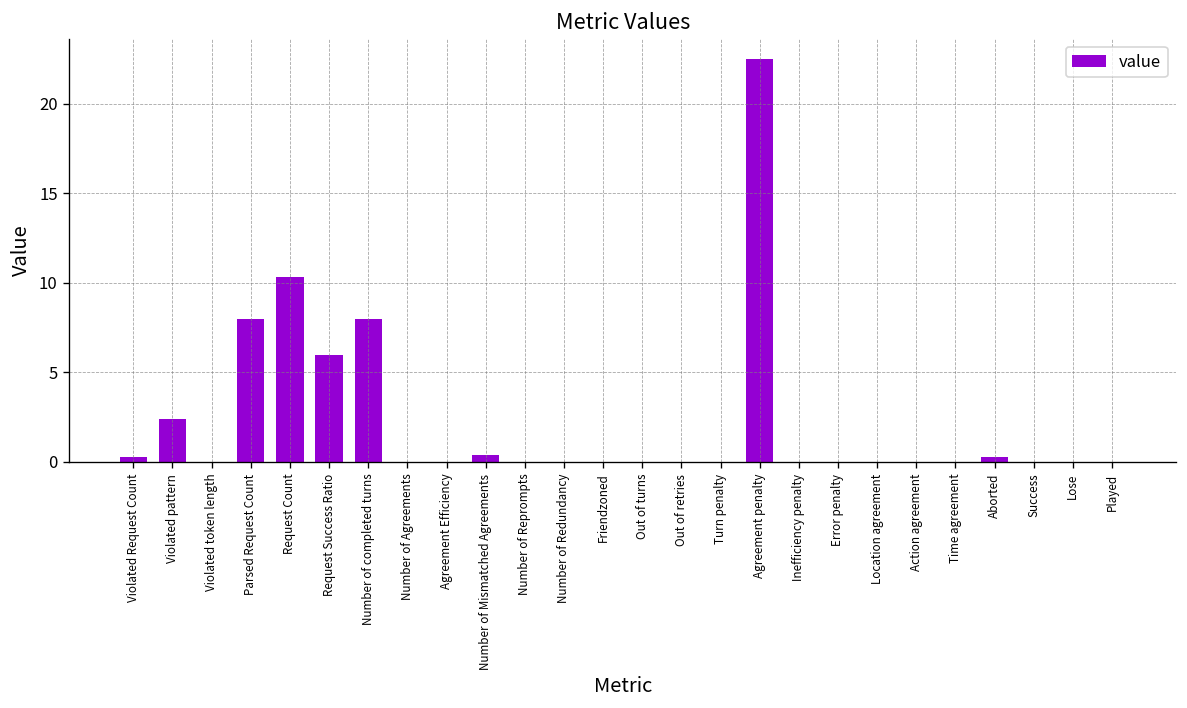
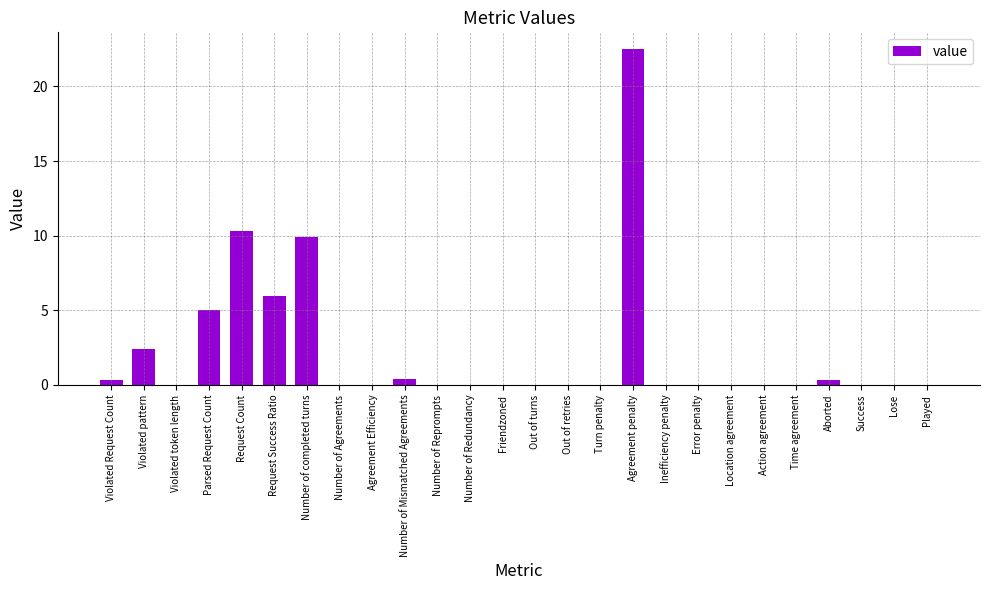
Parsed Request Count: 8 -> 5
Number of completed turns: 8.0 -> 9.9
